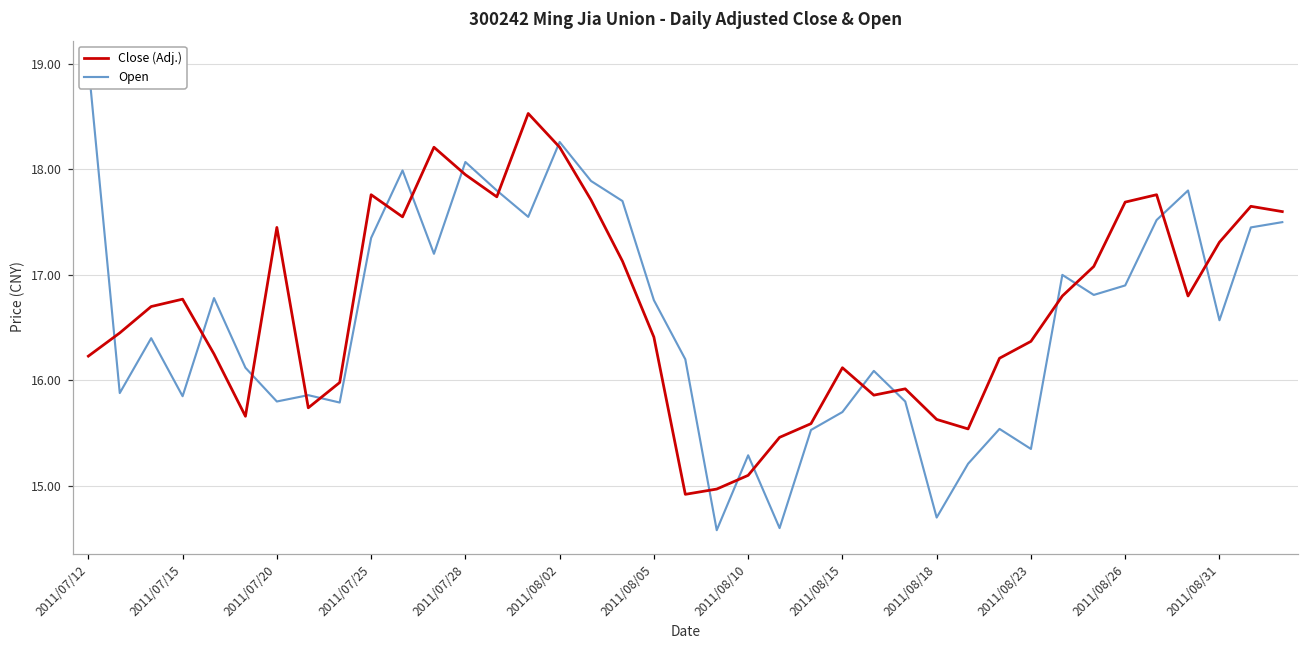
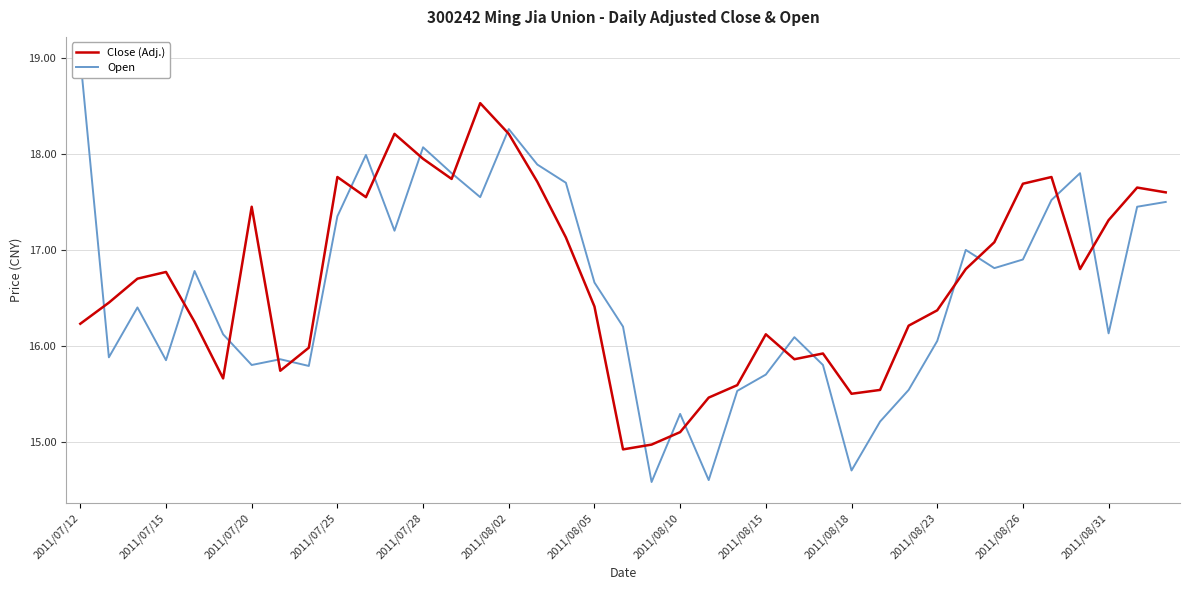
Open, 2011/08/05: 16.8 -> 16.7
Close (Adj.), 2011/08/18: 15.6 -> 15.5
Open, 2011/08/23: 15.4 -> 16.1
Open, 2011/08/31: 16.6 -> 16.1
